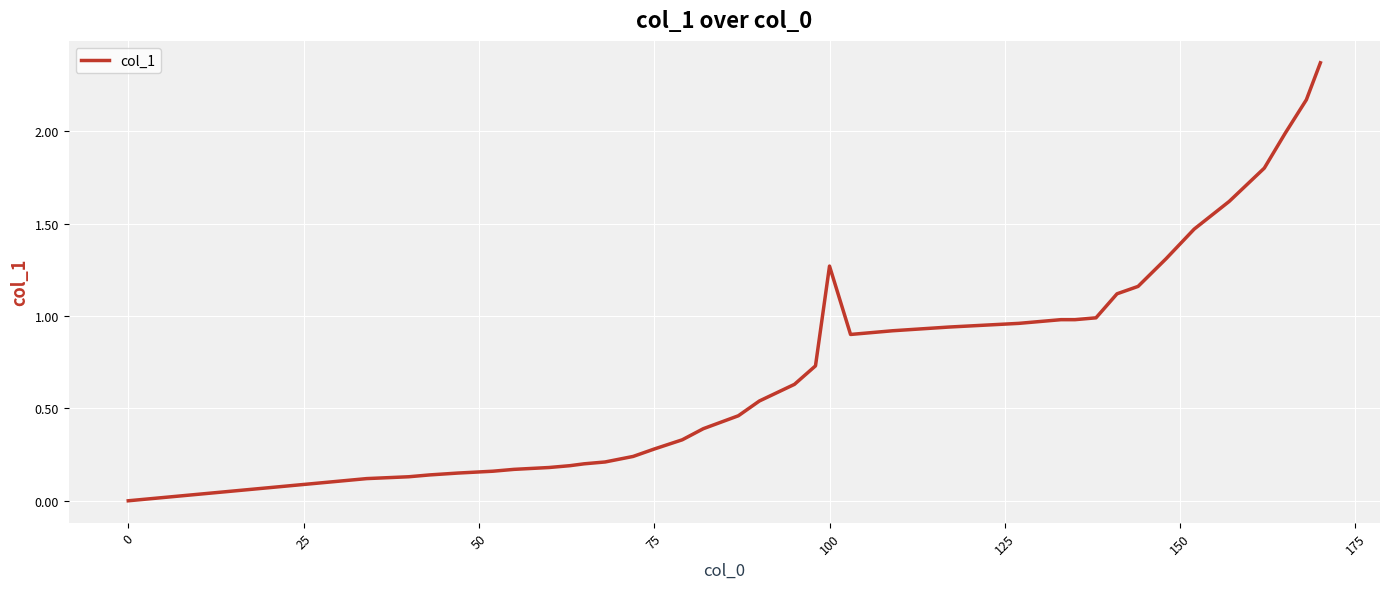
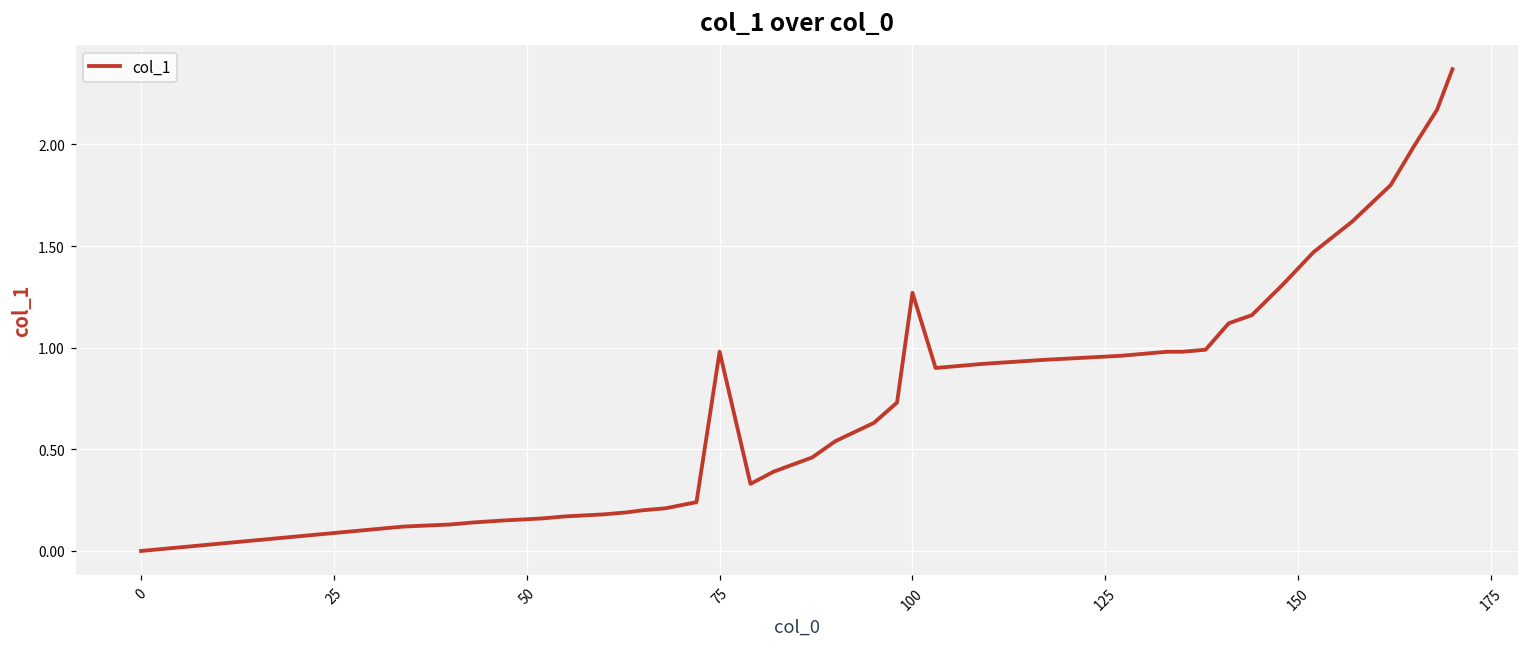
75: 0.28 -> 0.98
